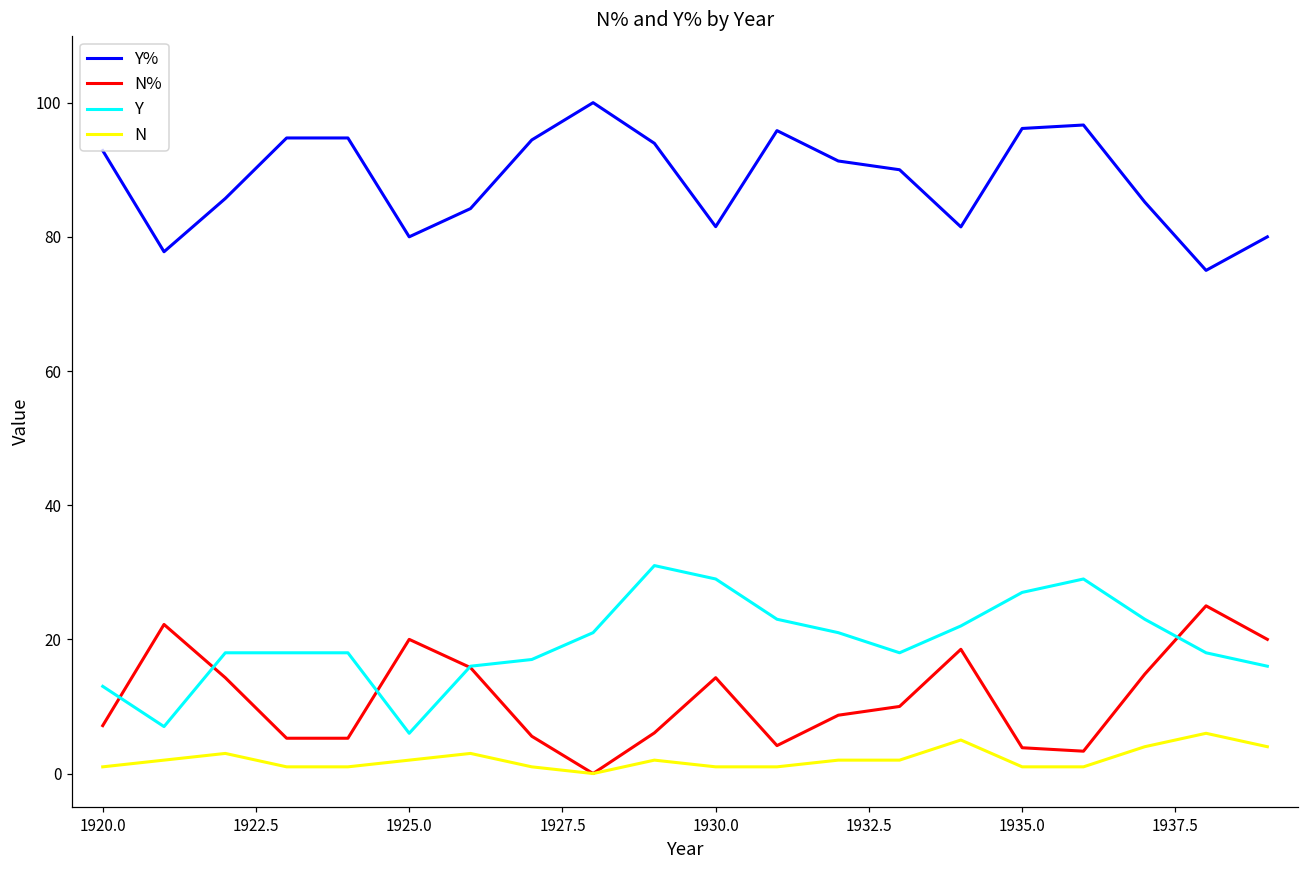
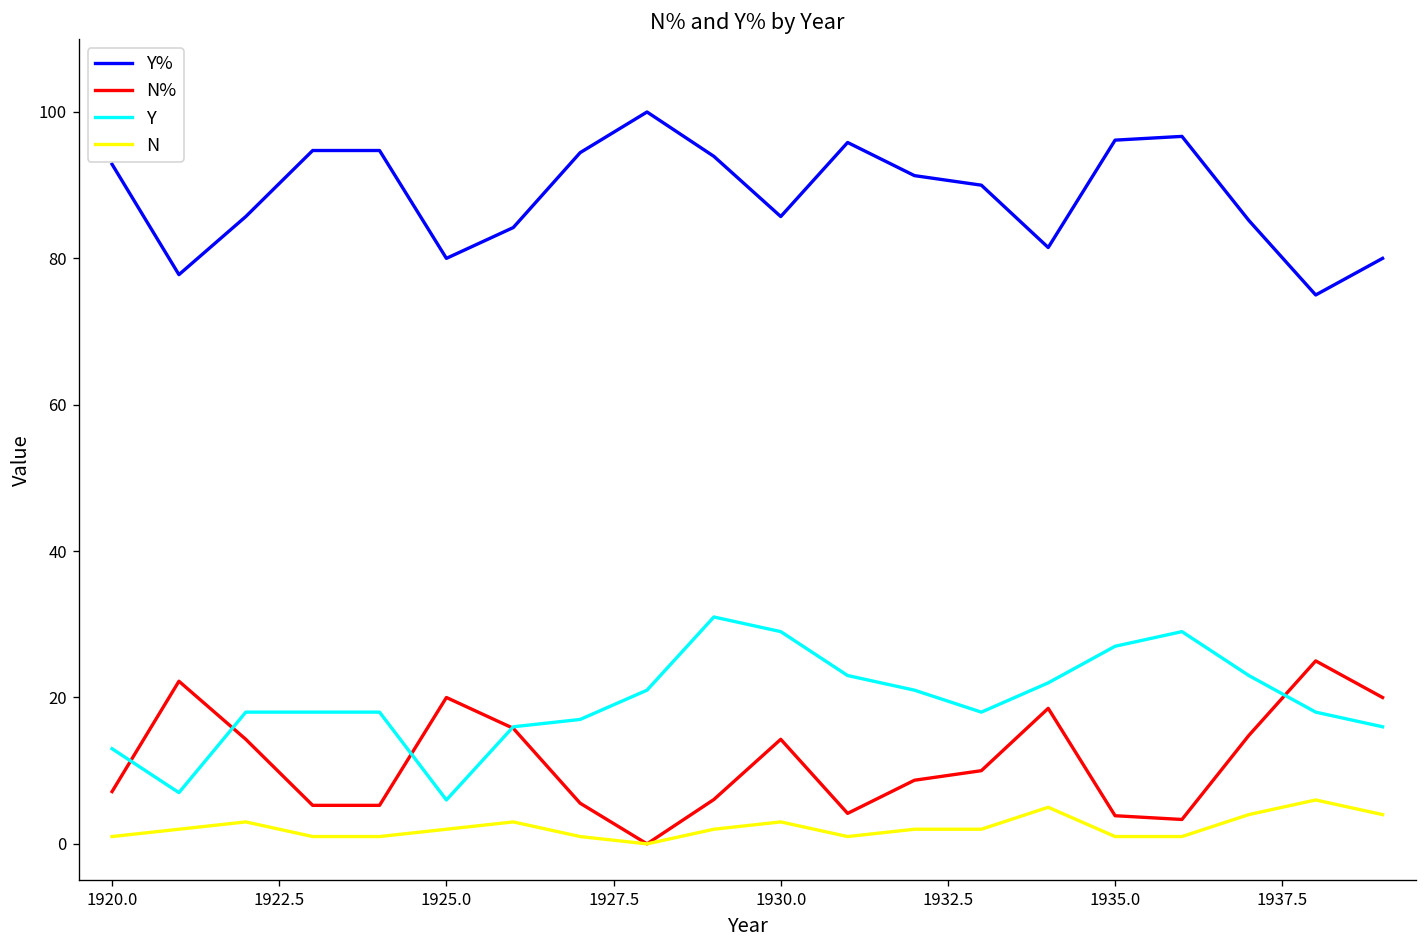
Y%, 1930.0: 82 -> 86
N, 1930.0: 1 -> 3
